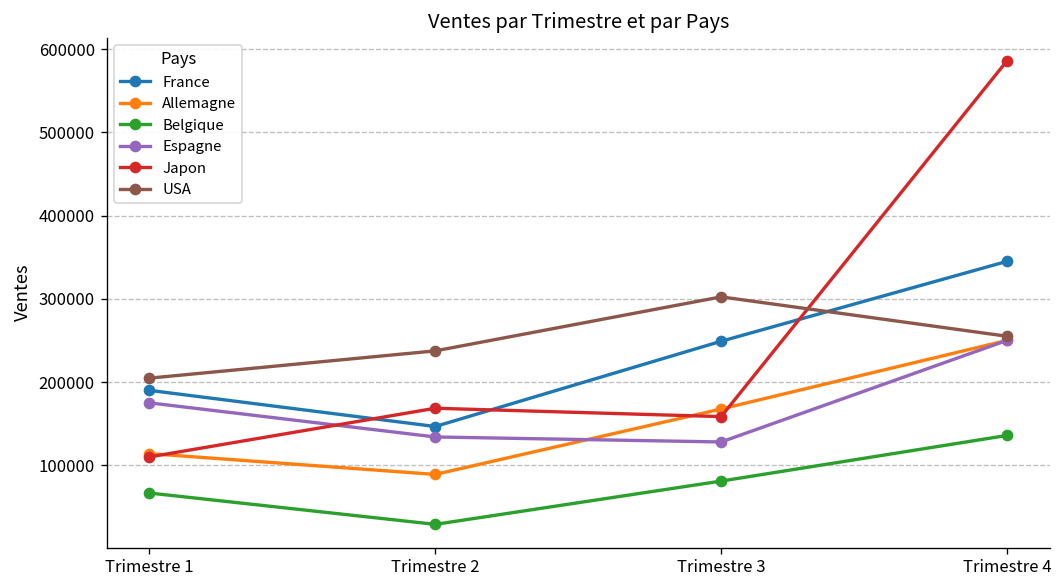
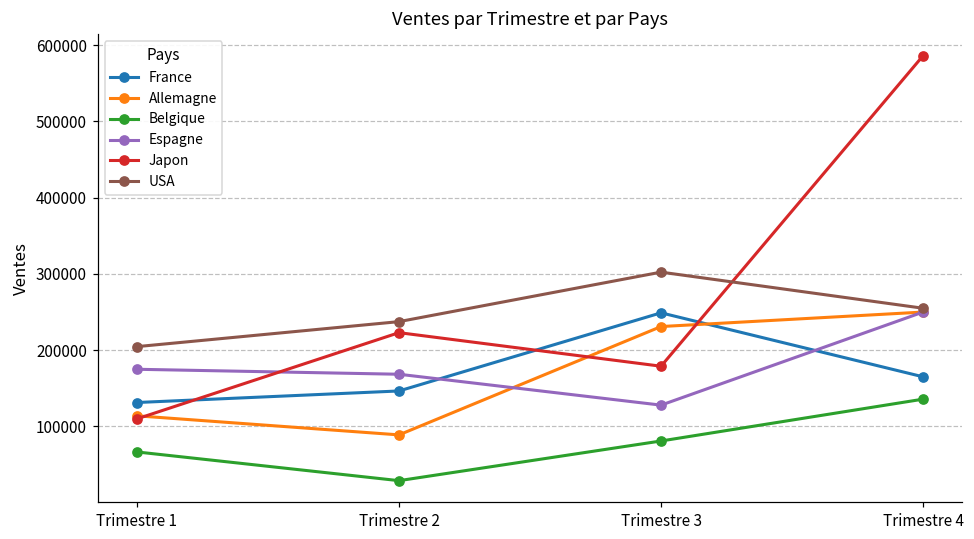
France, Trimestre 1: 190000 -> 130000
Espagne, Trimestre 2: 130000 -> 170000
Japon, Trimestre 2: 170000 -> 220000
Allemagne, Trimestre 3: 170000 -> 230000
Japon, Trimestre 3: 160000 -> 180000
France, Trimestre 4: 350000 -> 170000
